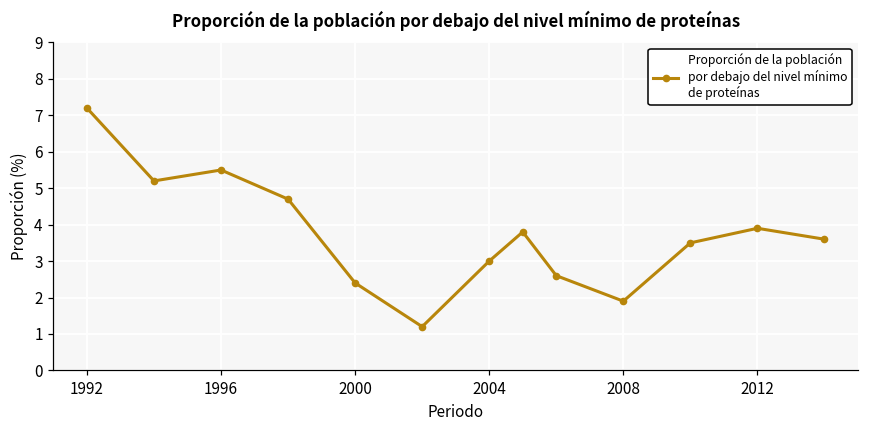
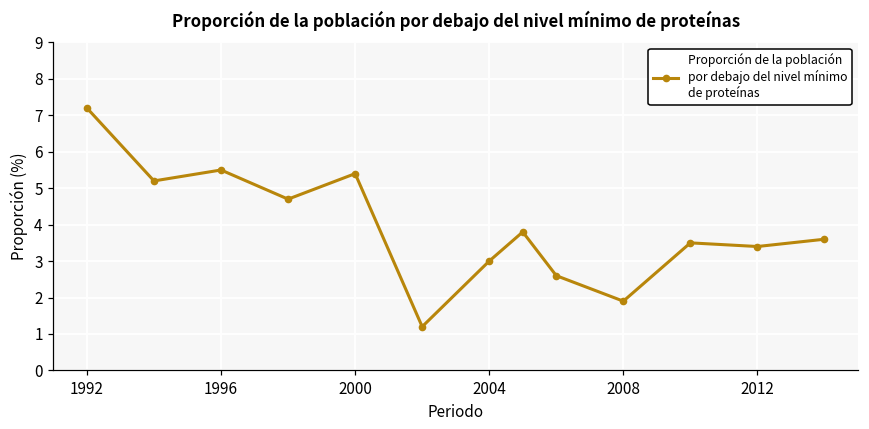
2000: 2.4 -> 5.4
2012: 3.9 -> 3.4
